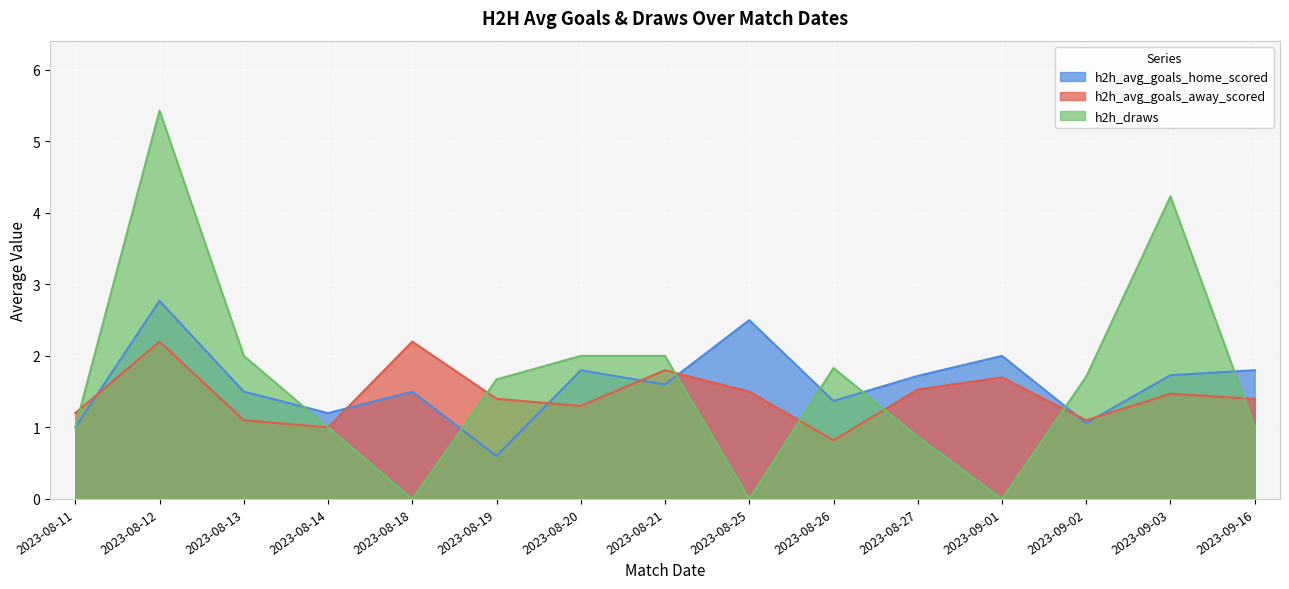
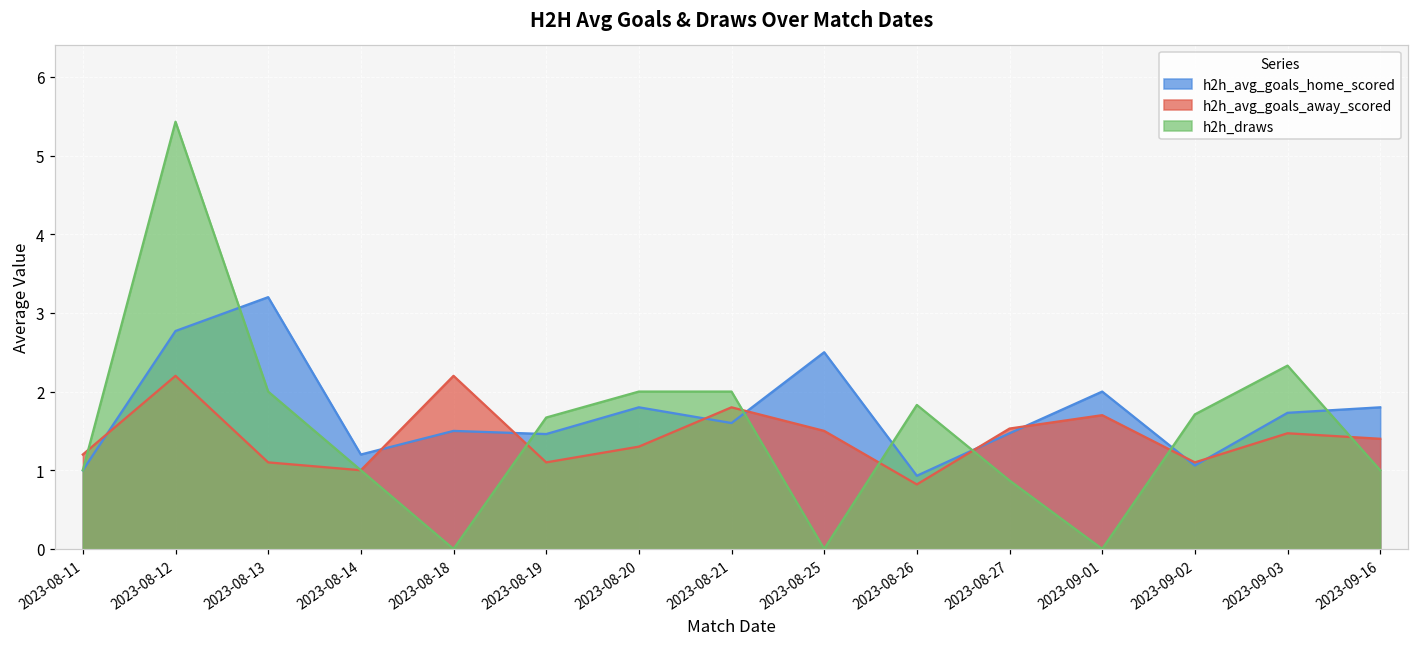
h2h_avg_goals_home_scored, 2023-08-13: 1.5 -> 3.2
h2h_avg_goals_home_scored, 2023-08-19: 0.6 -> 1.5
h2h_avg_goals_away_scored, 2023-08-19: 1.4 -> 1.1
h2h_avg_goals_home_scored, 2023-08-26: 1.4 -> 0.9
h2h_avg_goals_home_scored, 2023-08-27: 1.7 -> 1.5
h2h_draws, 2023-09-03: 4.2 -> 2.3
